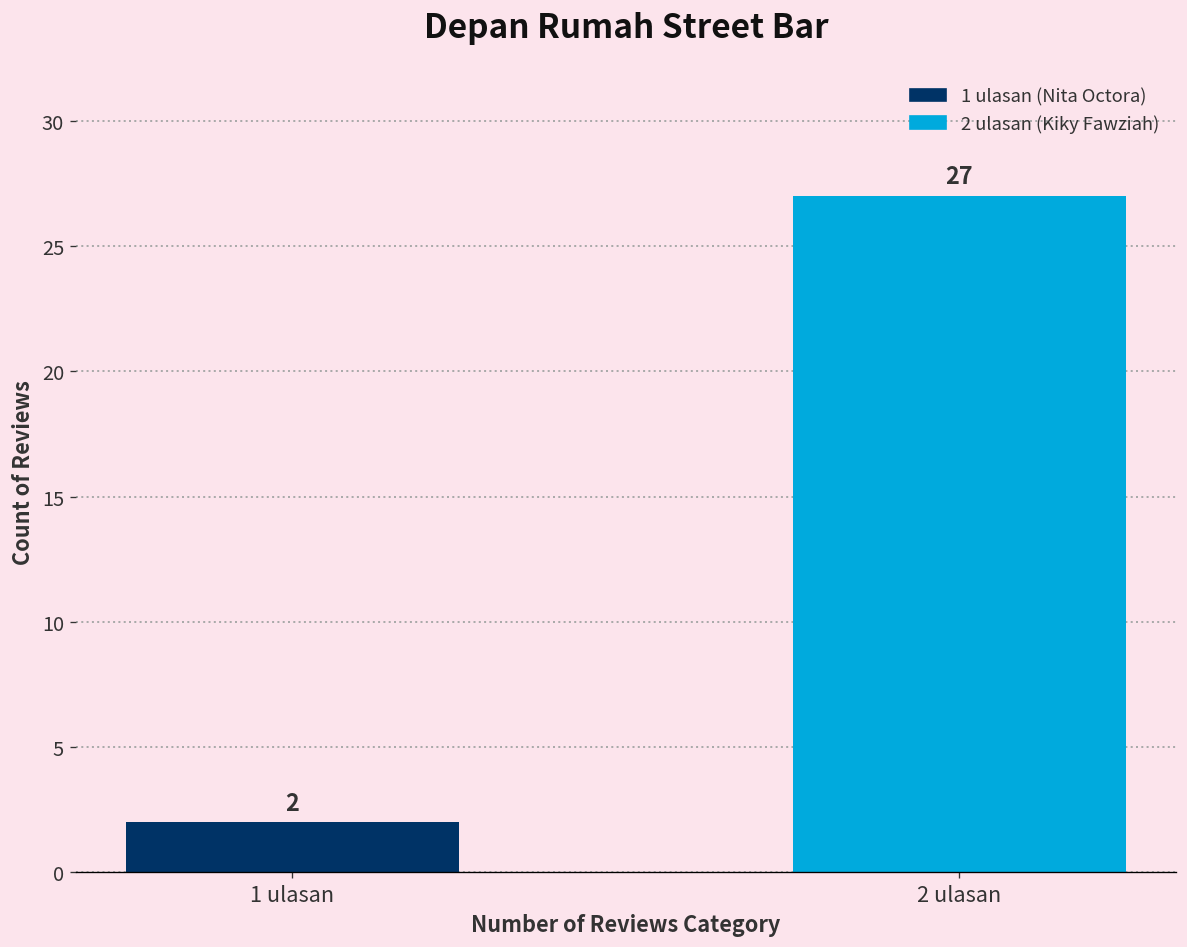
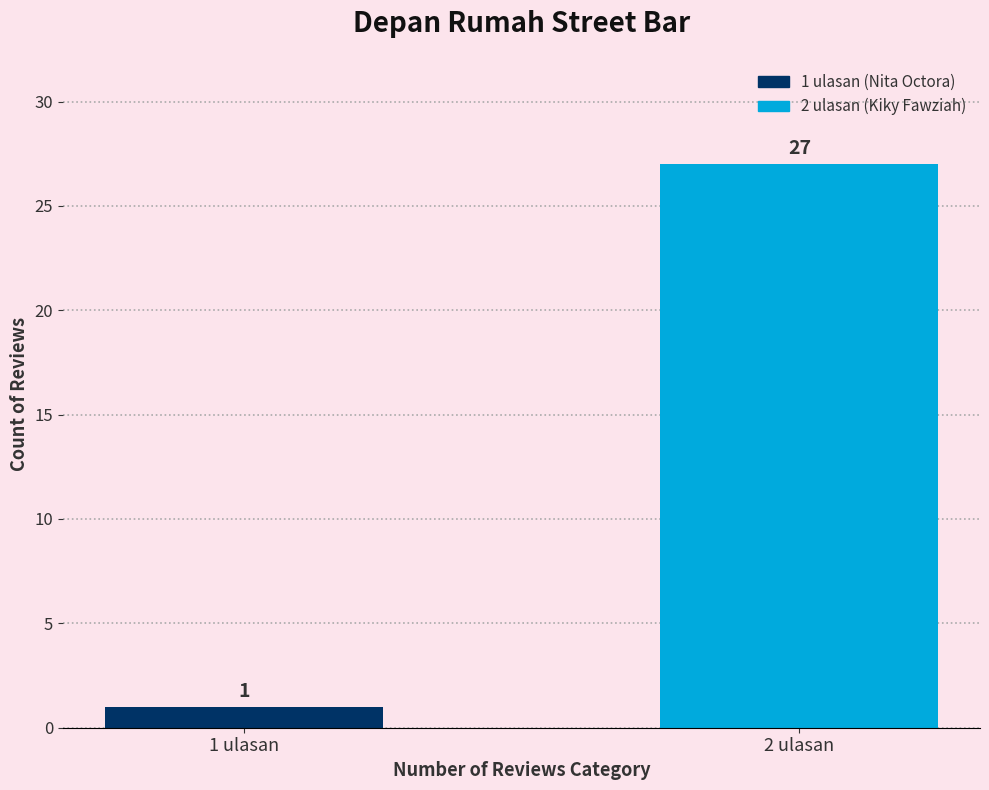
1 ulasan: 2 -> 1
